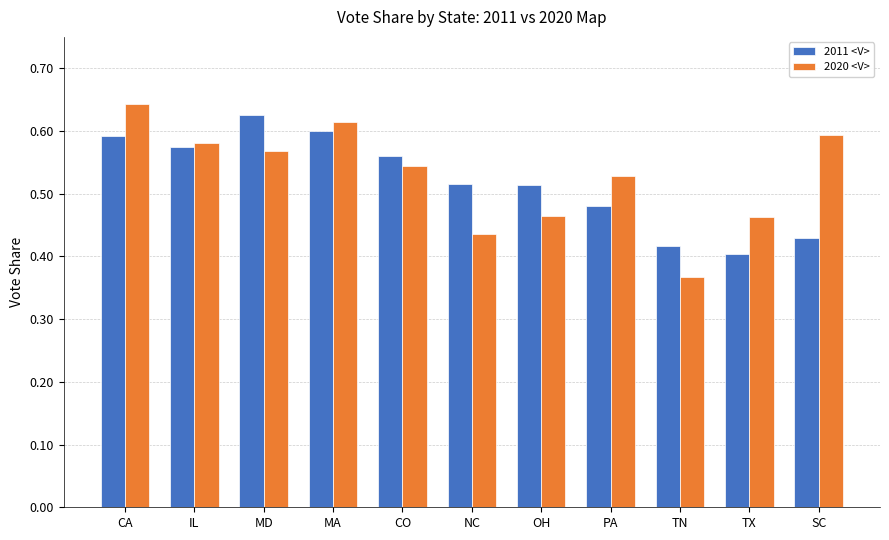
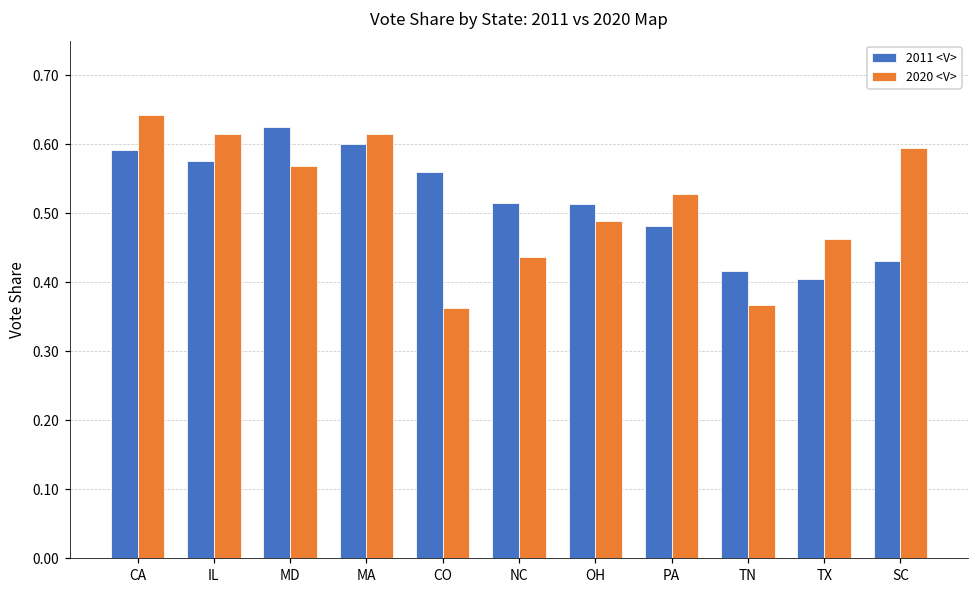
2020 <V>, IL: 0.58 -> 0.61
2020 <V>, CO: 0.54 -> 0.36
2020 <V>, OH: 0.46 -> 0.49
